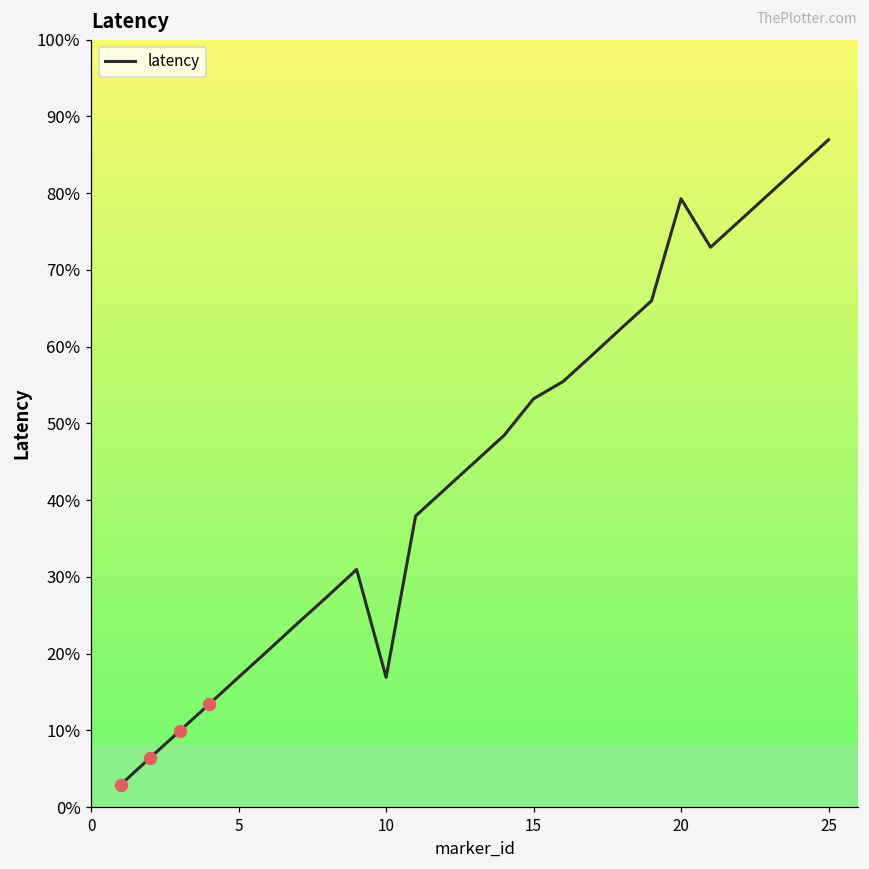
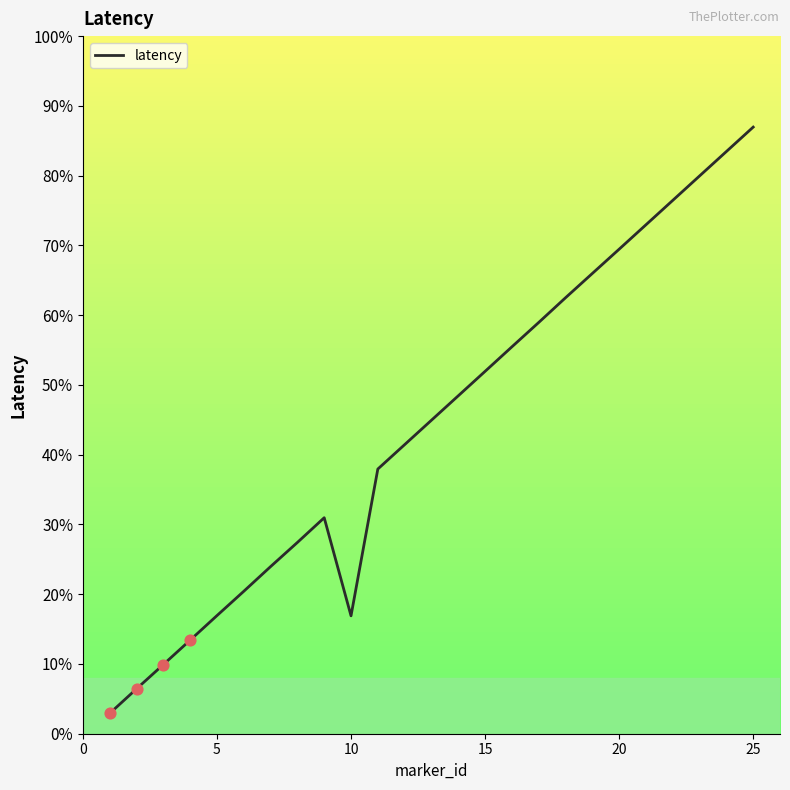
latency, 15: 53% -> 52%
latency, 20: 79% -> 69%
